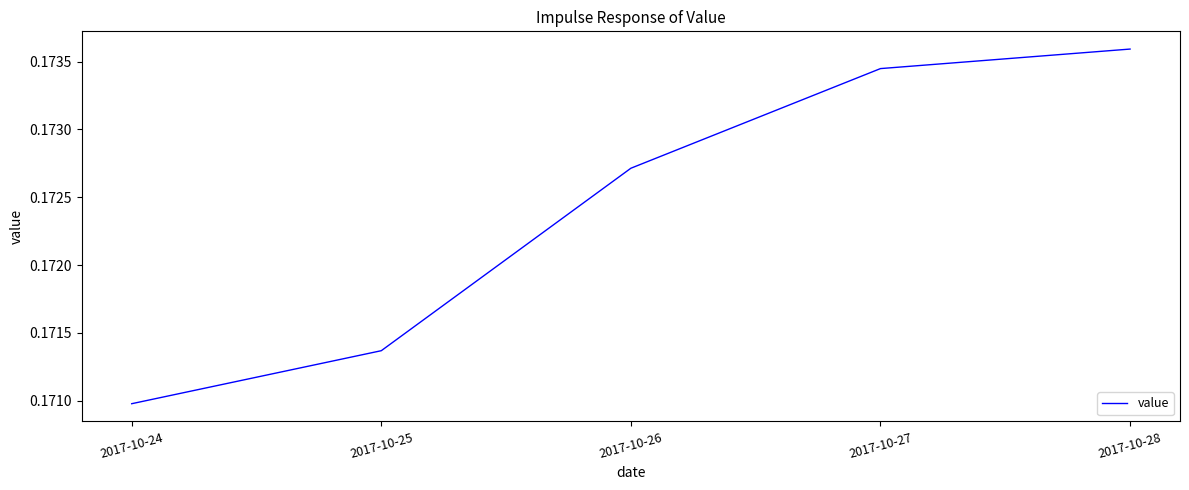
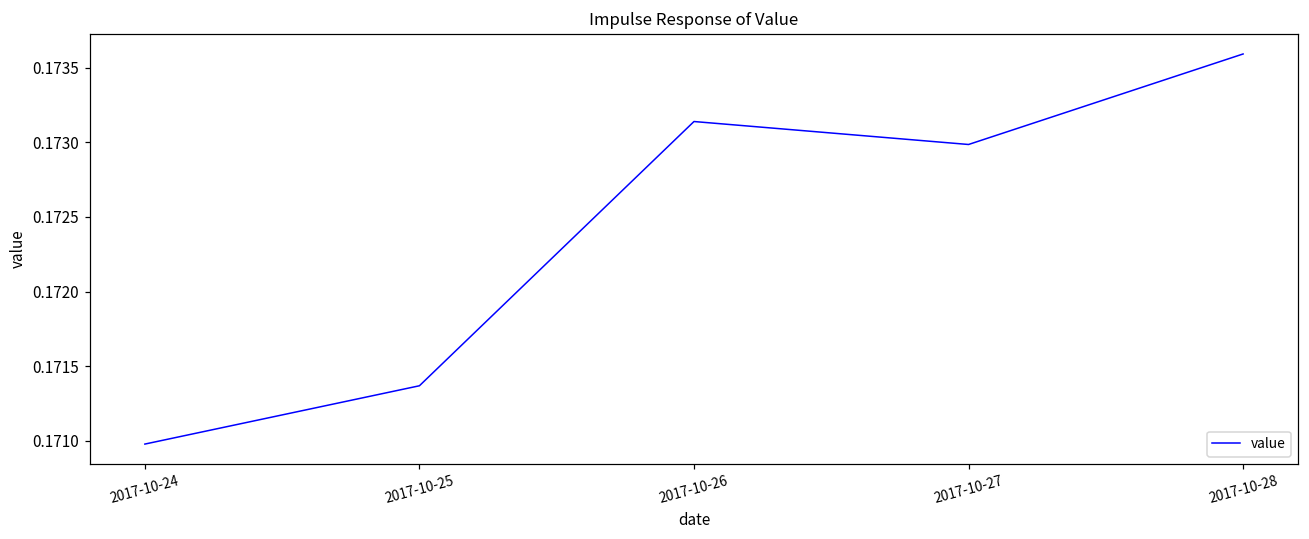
2017-10-26: 0.17271 -> 0.17314
2017-10-27: 0.17345 -> 0.17299
